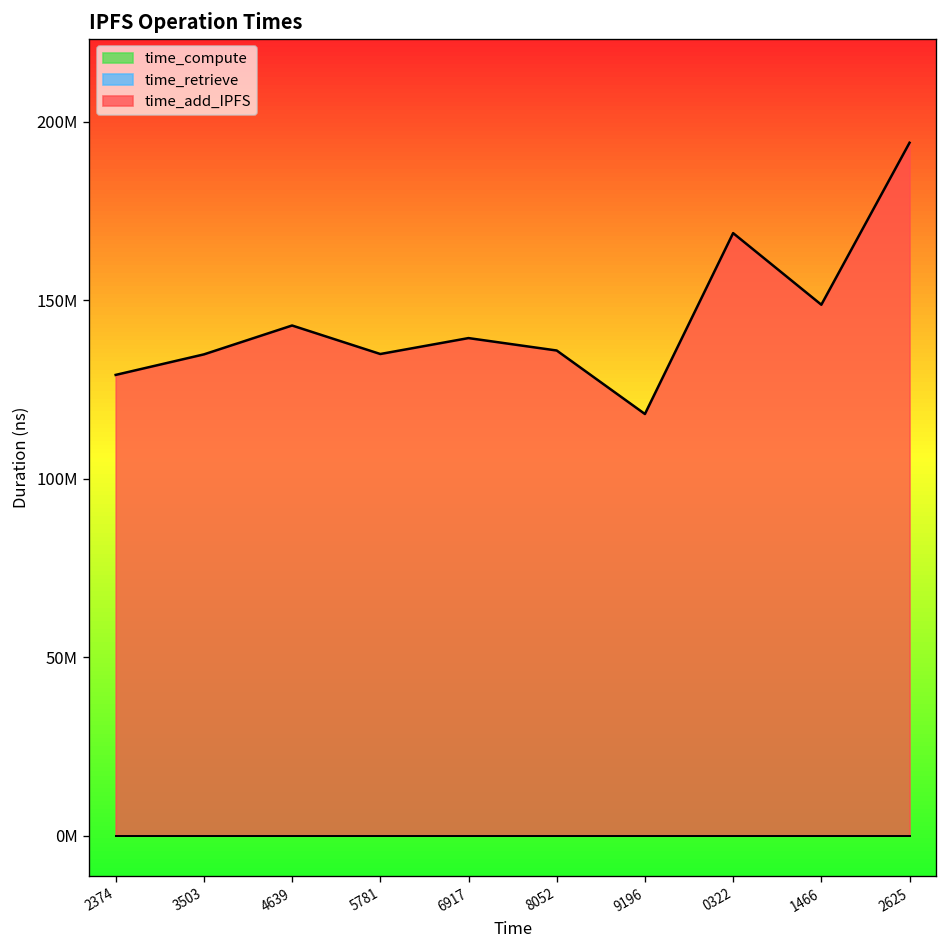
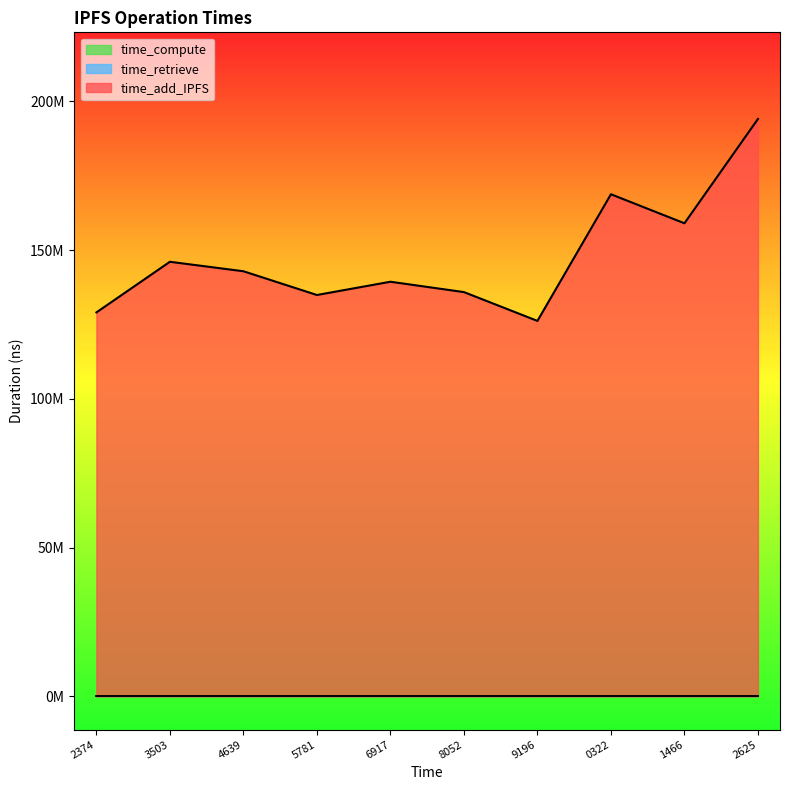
time_add_IPFS, 3503: 135000000 -> 146000000
time_add_IPFS, 9196: 118000000 -> 126000000
time_add_IPFS, 1466: 149000000 -> 159000000
